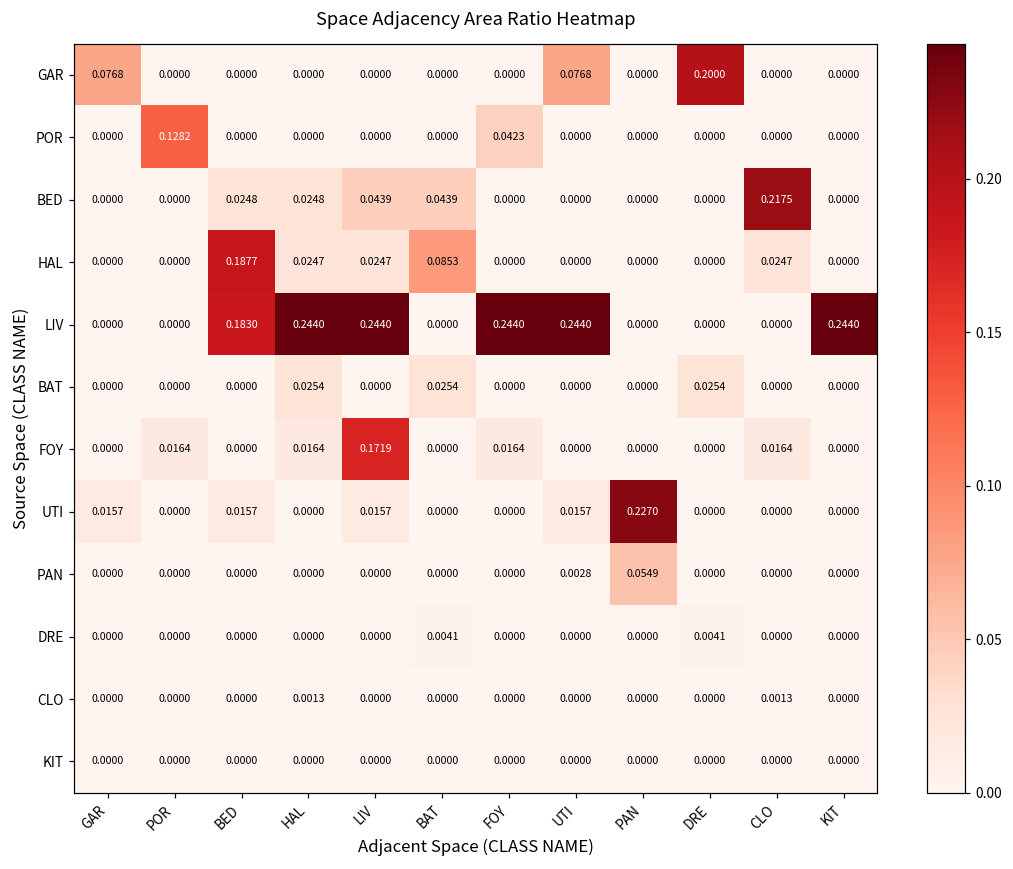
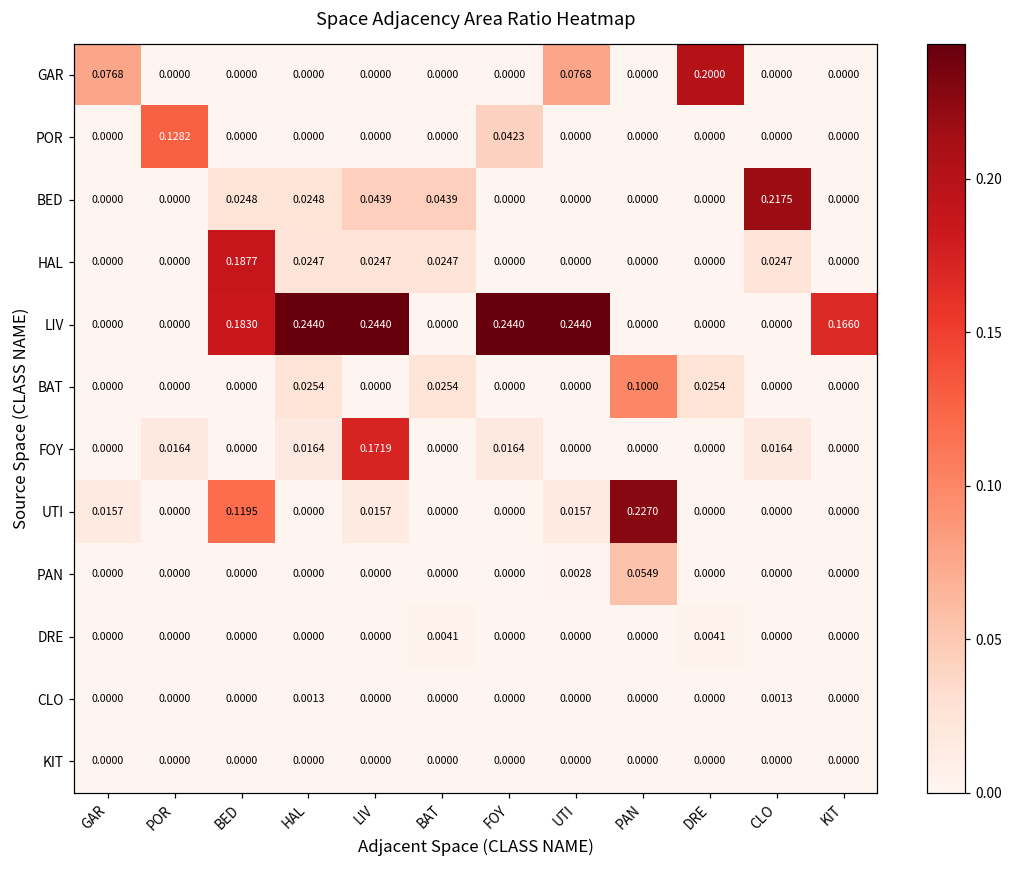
HAL, BAT: 0.0853 -> 0.0247
LIV, KIT: 0.2440 -> 0.1660
BAT, PAN: 0.0000 -> 0.1000
UTI, BED: 0.0157 -> 0.1195
